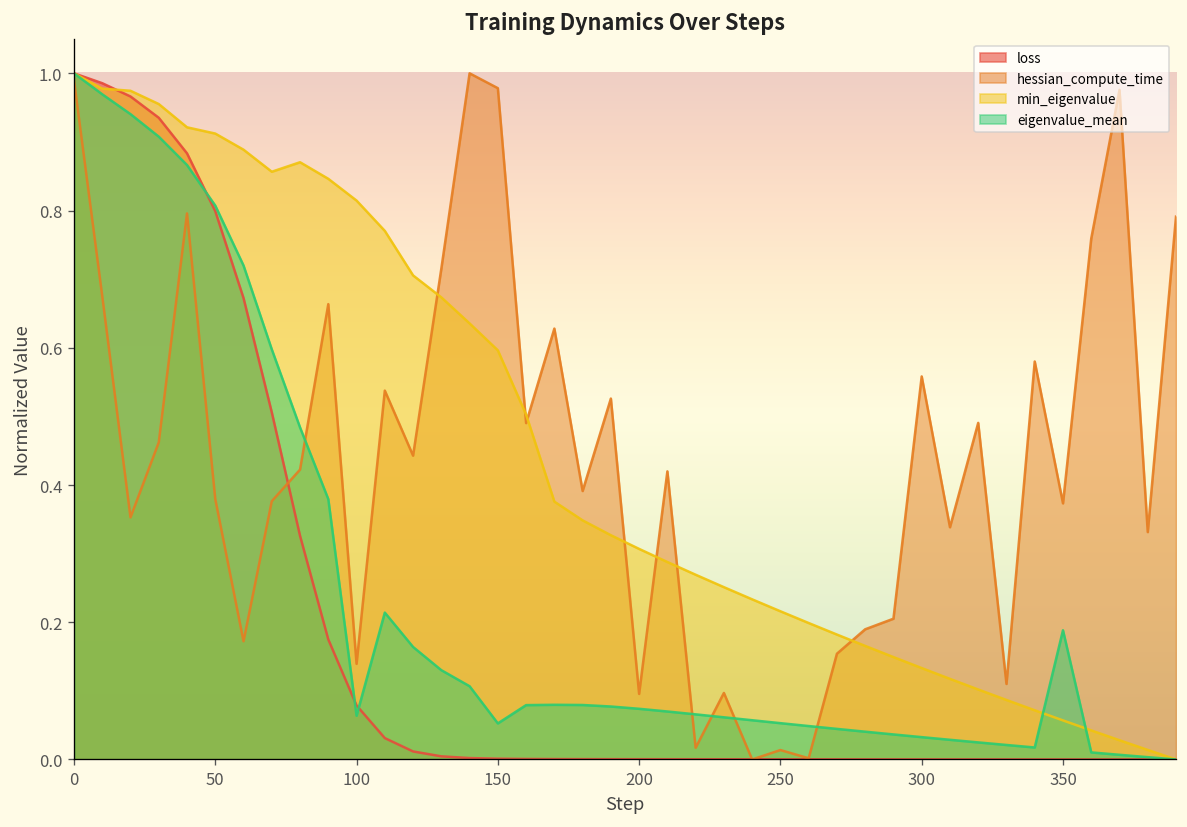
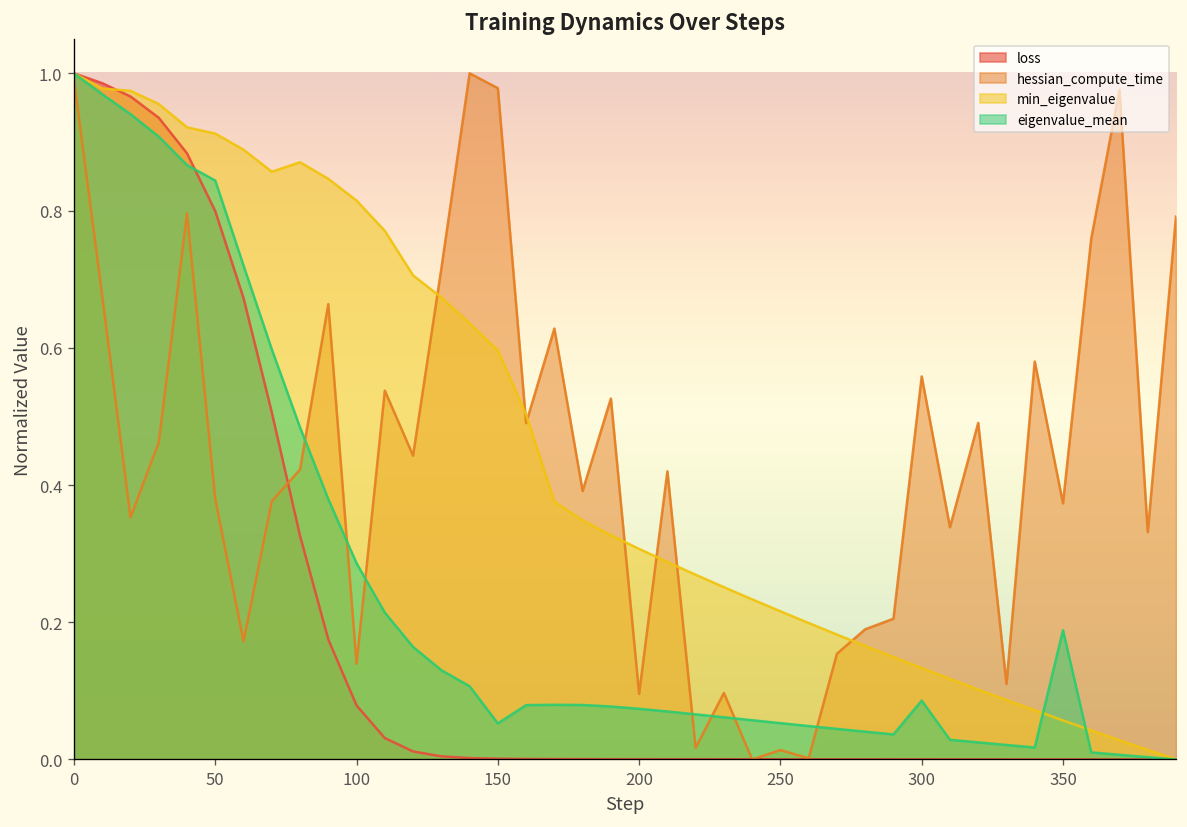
eigenvalue_mean, 50: 0.81 -> 0.84
eigenvalue_mean, 100: 0.06 -> 0.29
eigenvalue_mean, 300: 0.03 -> 0.09
